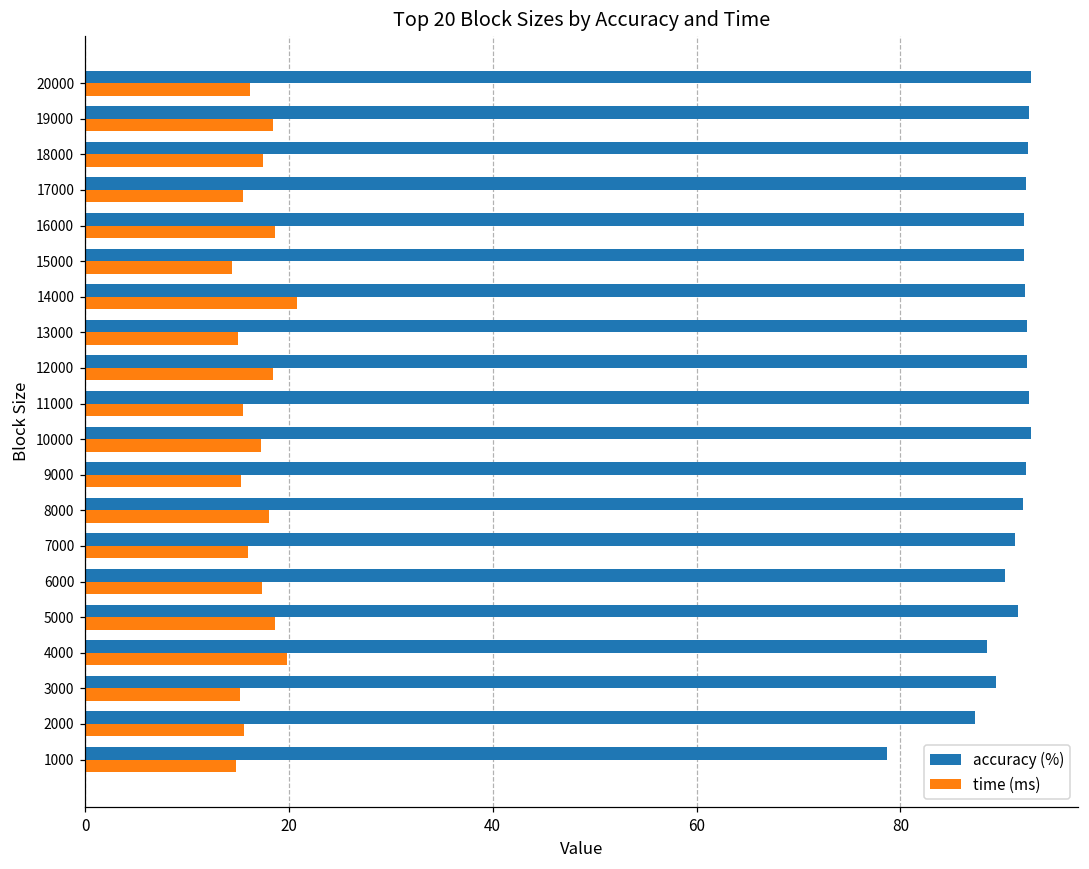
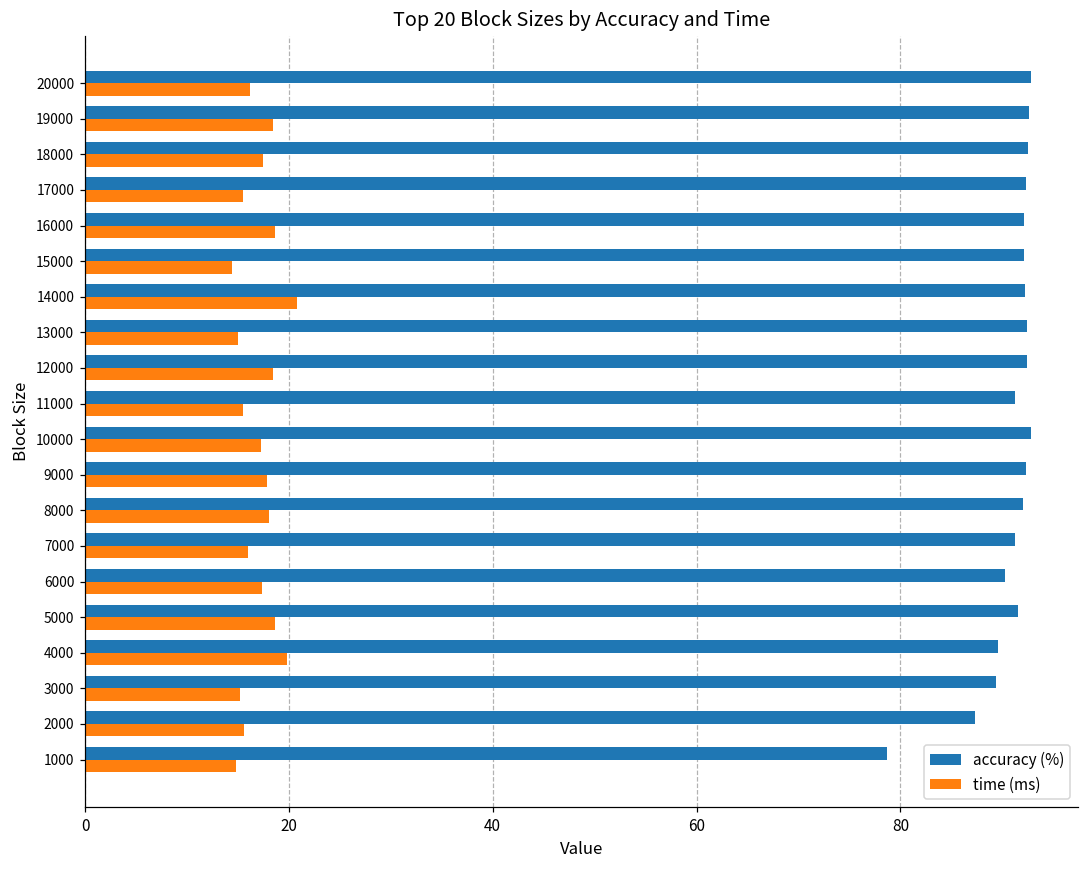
accuracy (%), 11000: 93 -> 91
time (ms), 9000: 15 -> 18
accuracy (%), 4000: 89 -> 90
